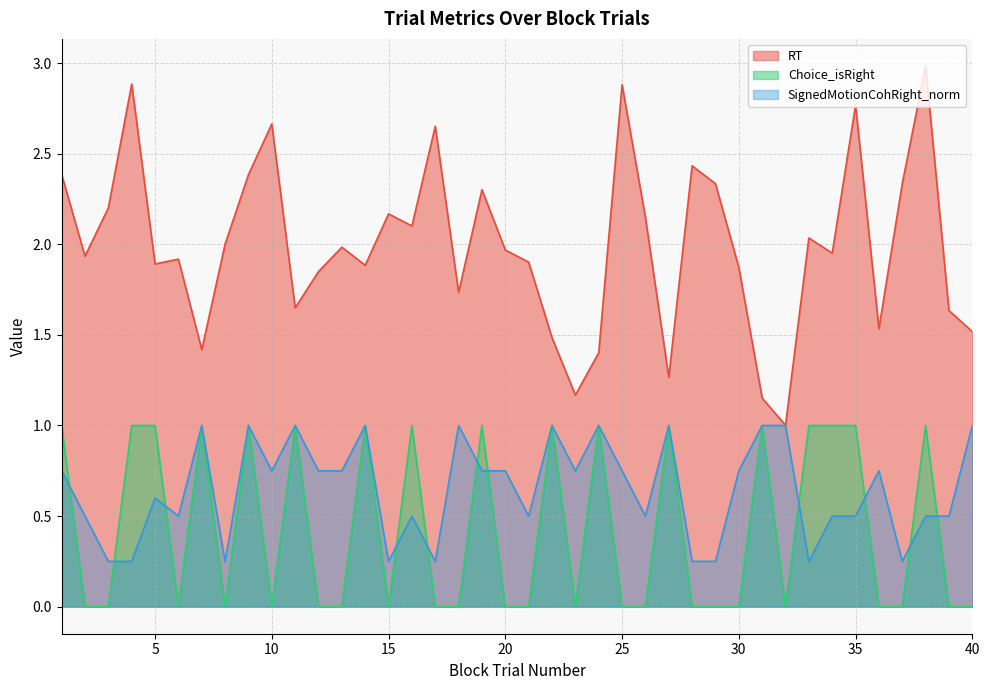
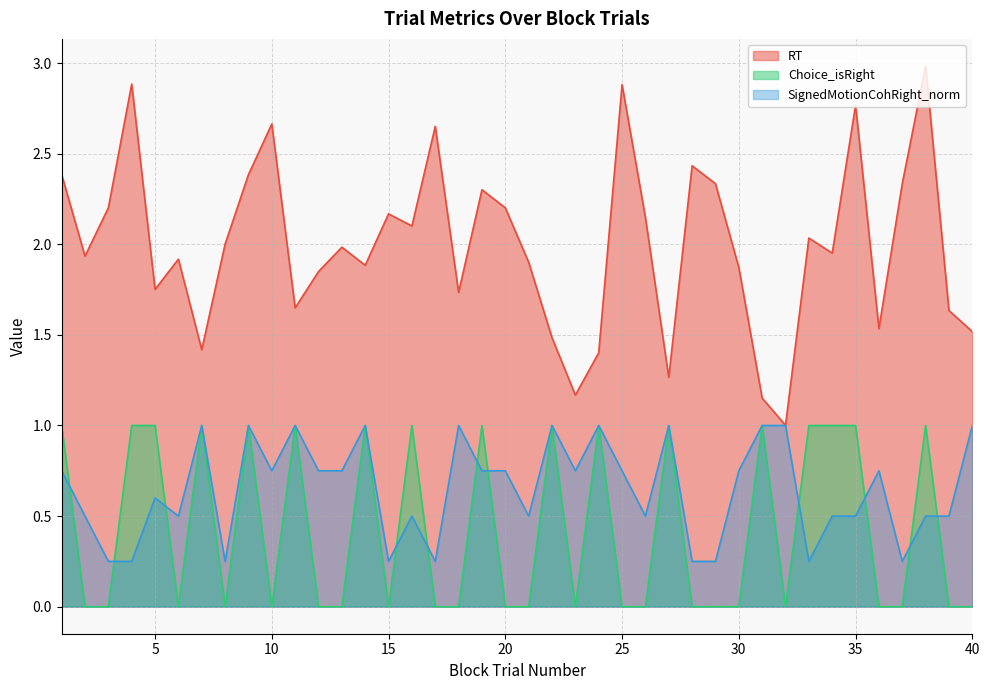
RT, 5: 1.89 -> 1.75
RT, 20: 1.97 -> 2.20
